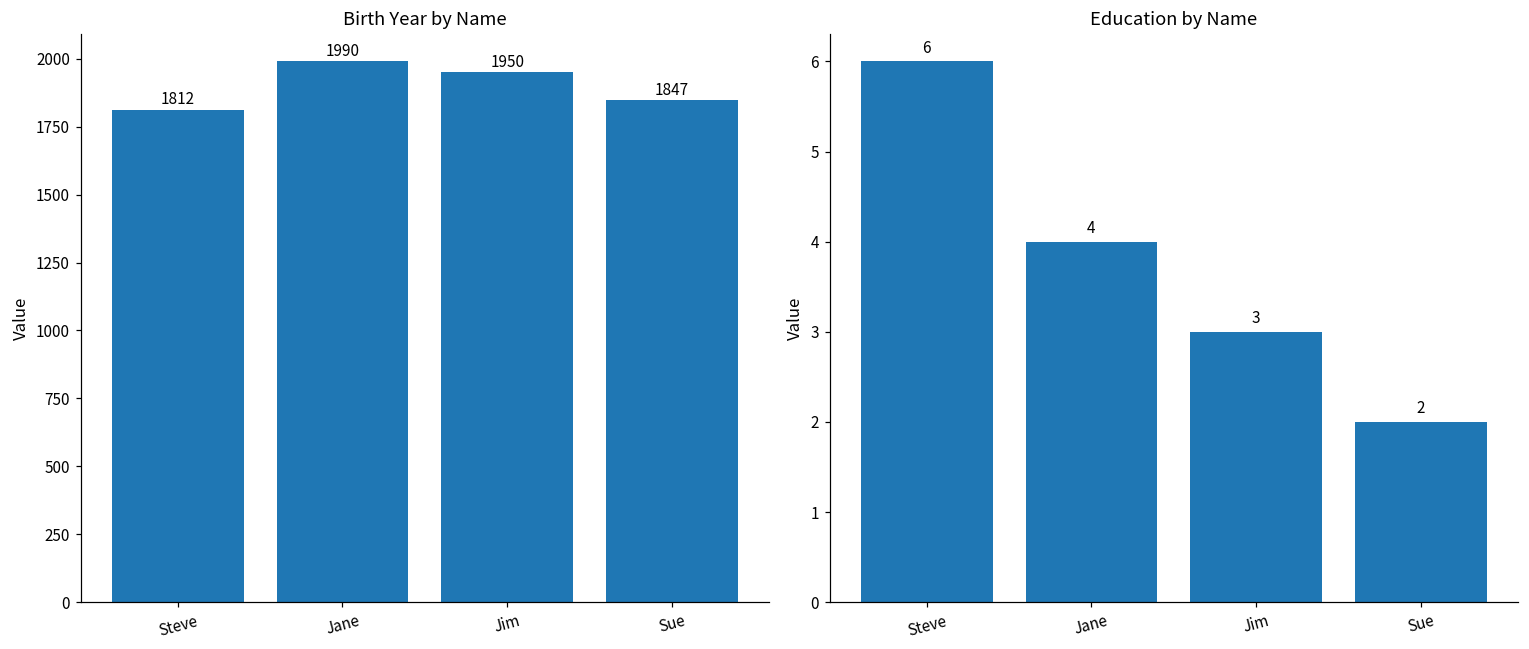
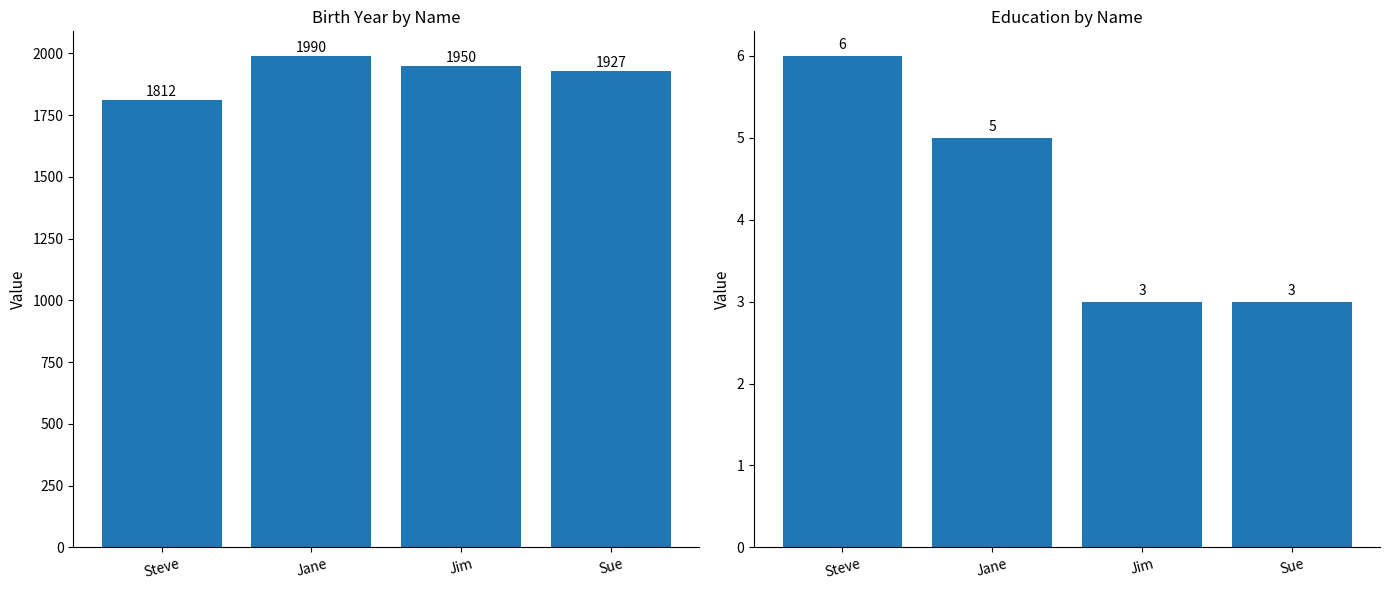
Birth Year by Name, Sue: 1847 -> 1927
Education by Name, Jane: 4 -> 5
Education by Name, Sue: 2 -> 3
